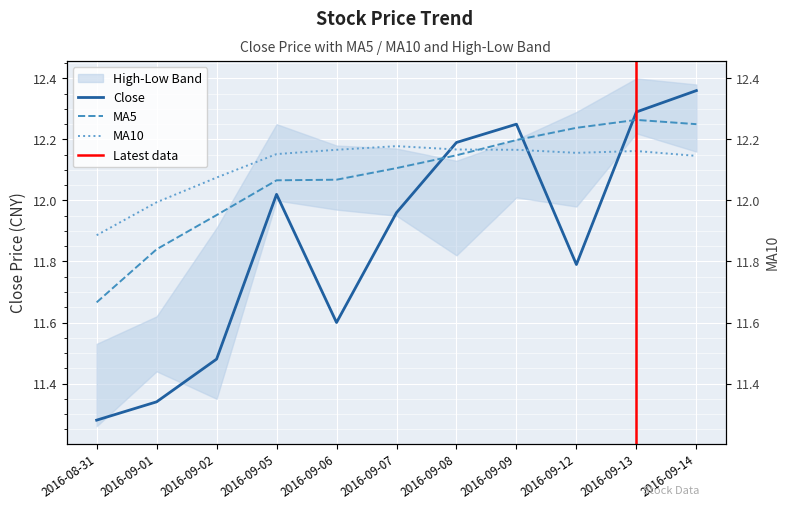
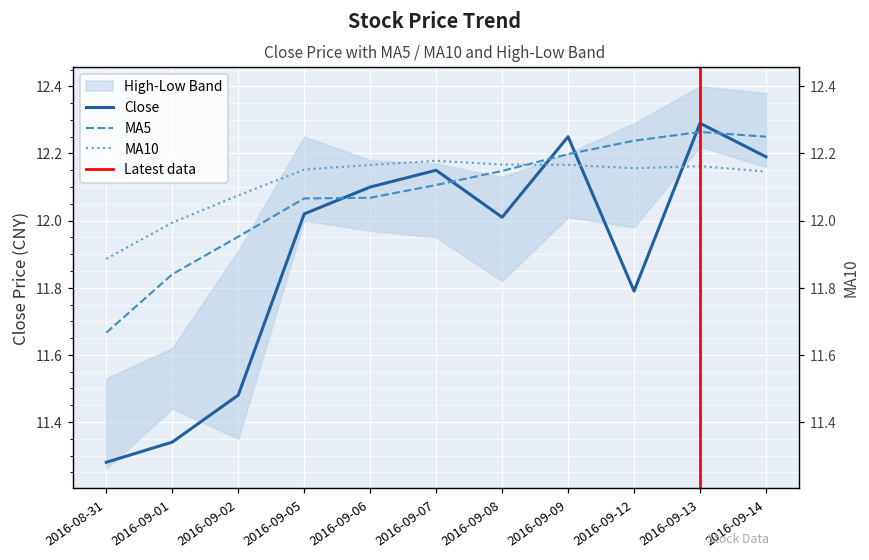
Close, 2016-09-06: 11.6 -> 12.1
Close, 2016-09-07: 11.96 -> 12.15
Close, 2016-09-08: 12.19 -> 12.01
Close, 2016-09-14: 12.36 -> 12.19
